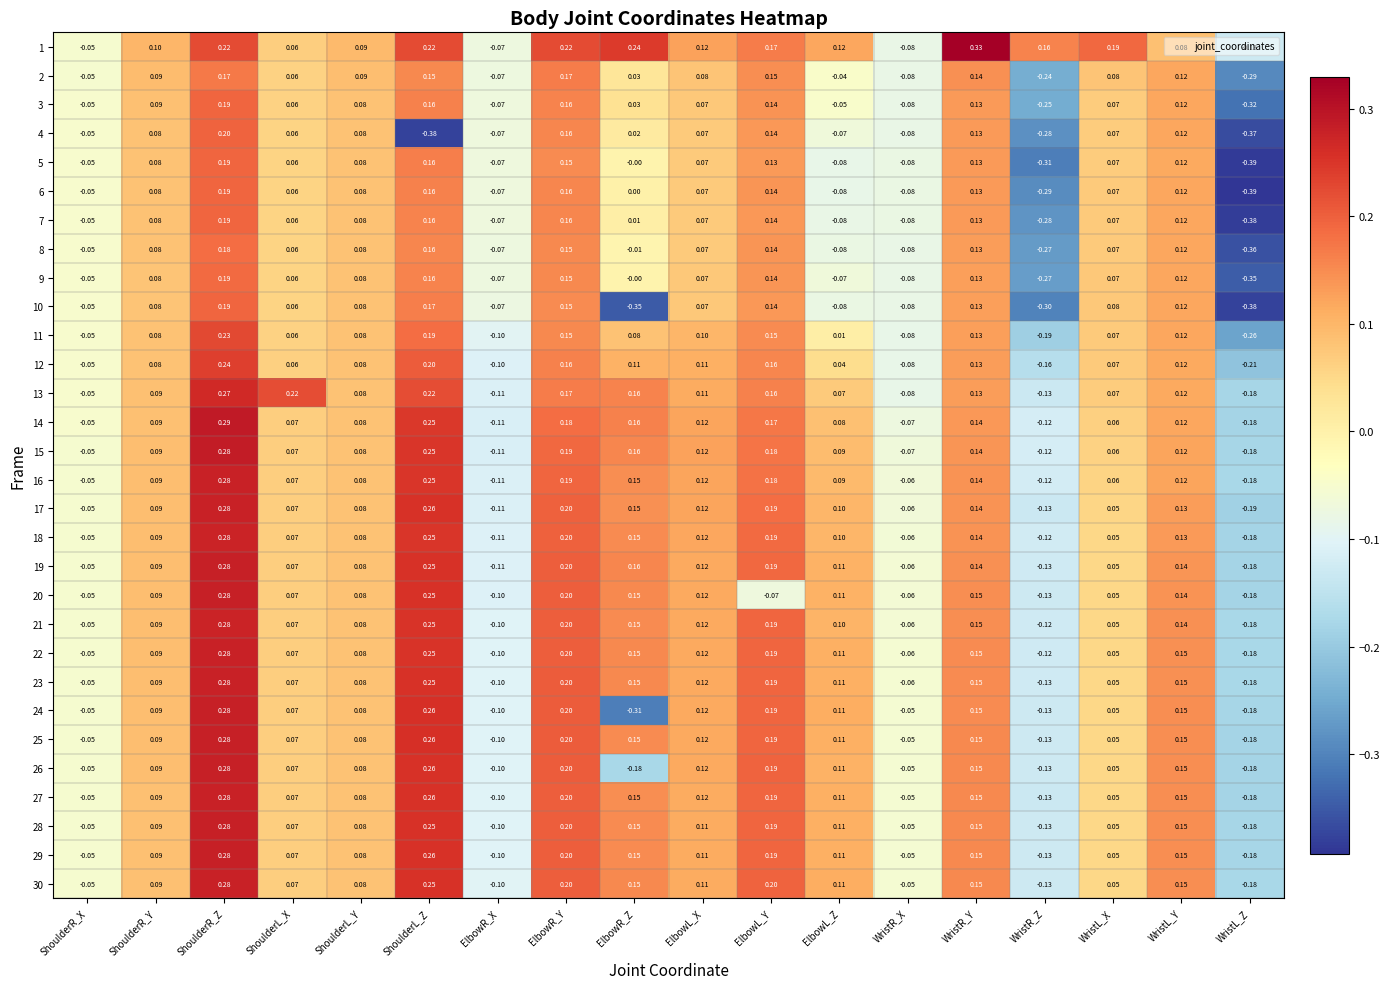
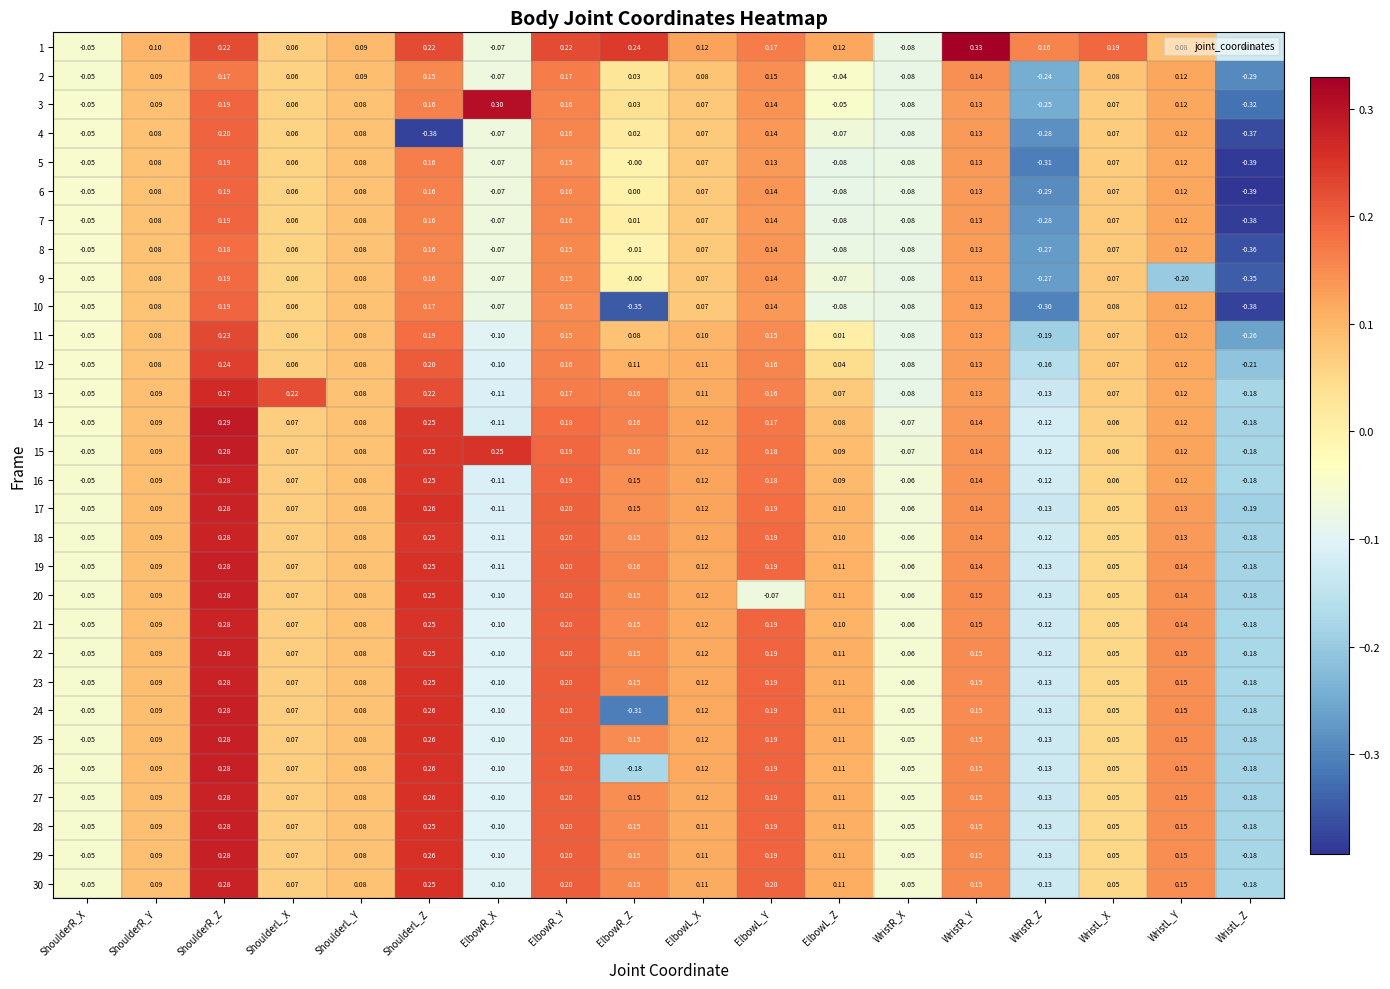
3, ElbowR_X: -0.07 -> 0.30
9, WristL_Y: 0.12 -> -0.20
15, ElbowR_X: -0.11 -> 0.25
